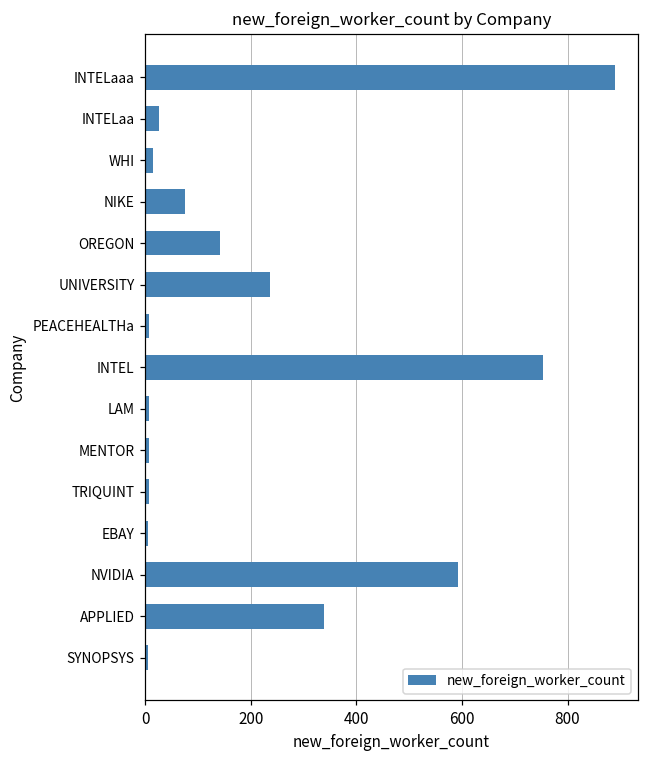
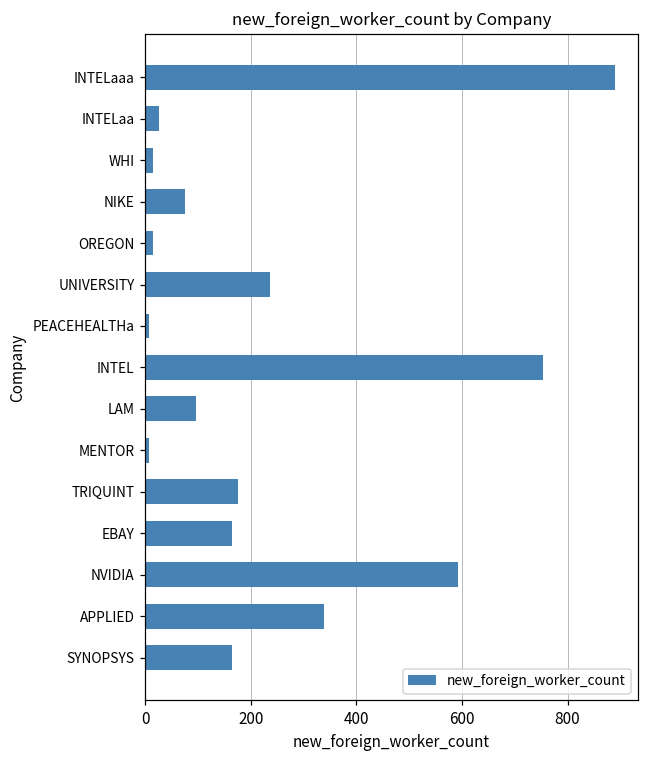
OREGON: 140 -> 20
LAM: 10 -> 100
TRIQUINT: 10 -> 180
EBAY: 10 -> 170
SYNOPSYS: 10 -> 170
